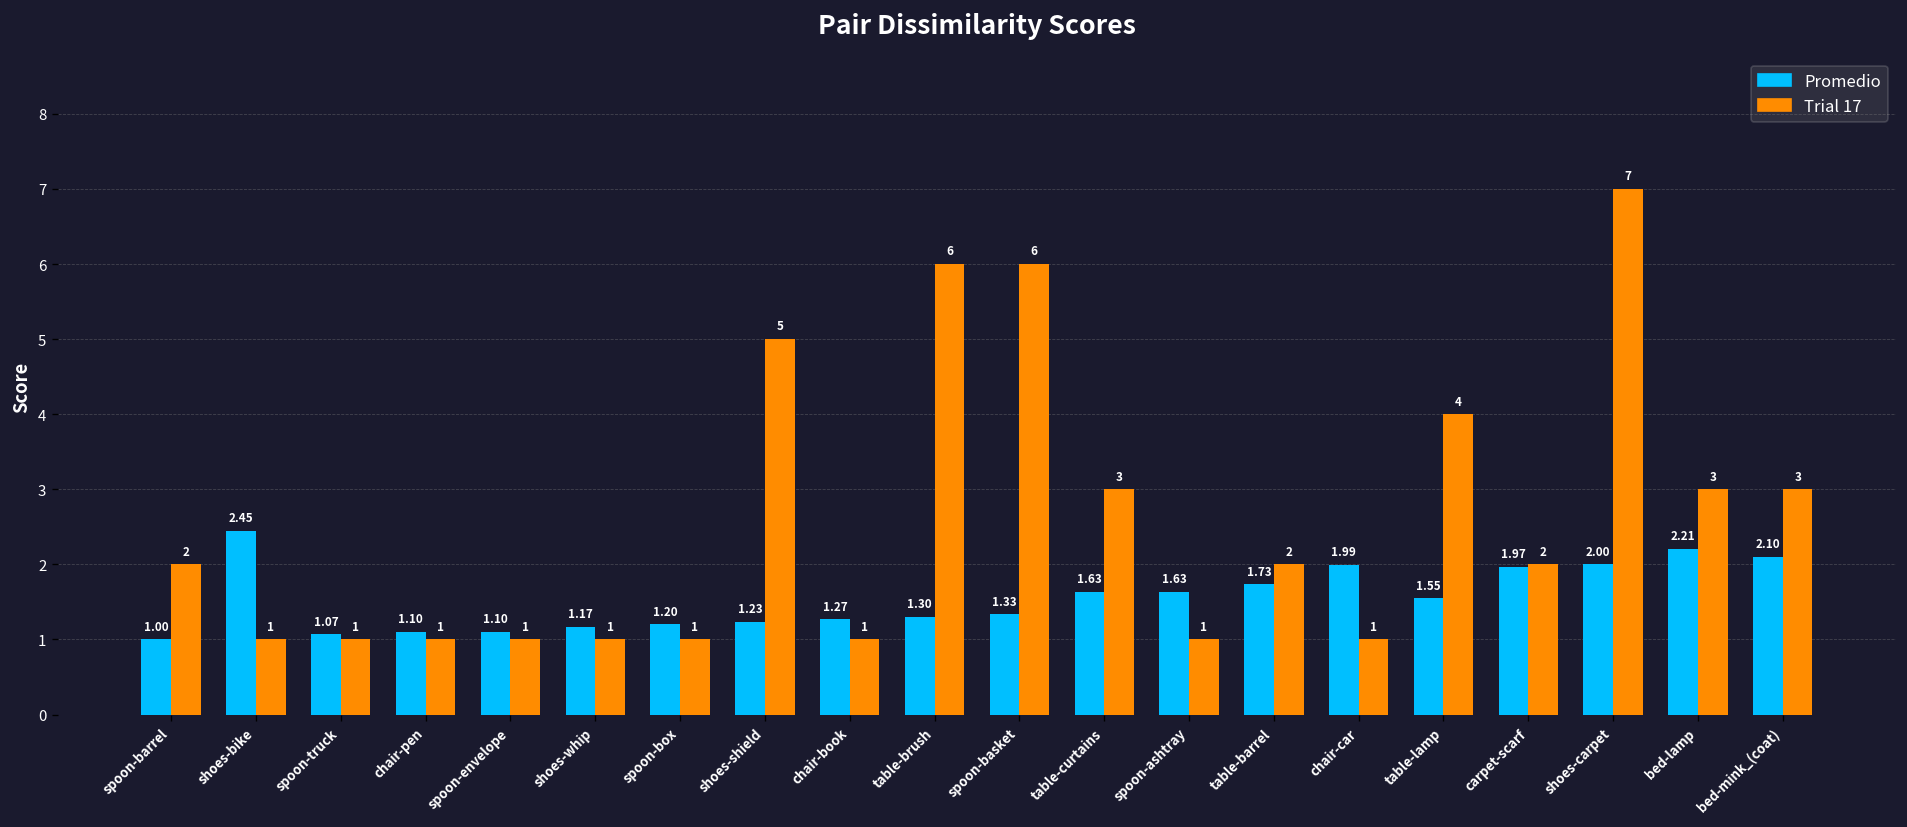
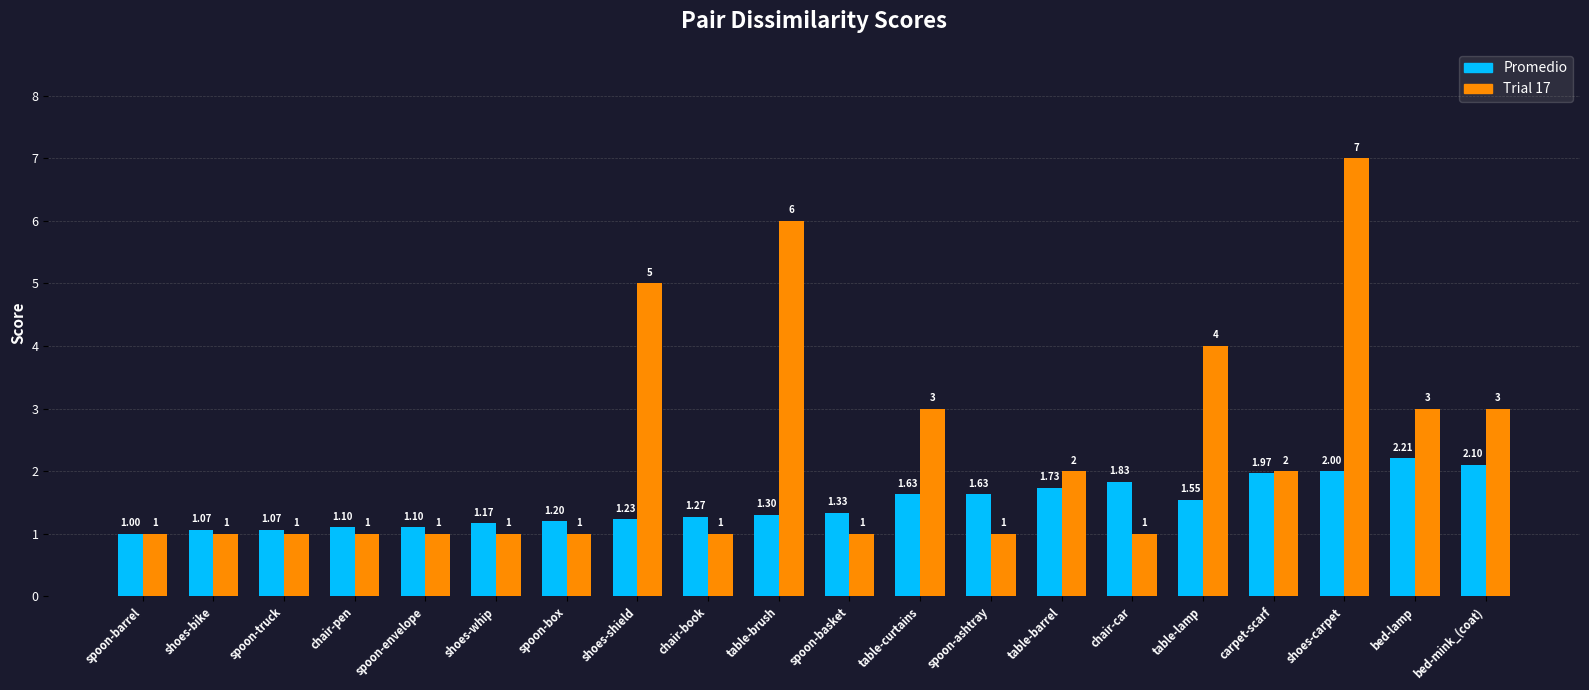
Trial 17, spoon-barrel: 2 -> 1
Promedio, shoes-bike: 2.45 -> 1.07
Trial 17, spoon-basket: 6 -> 1
Promedio, chair-car: 1.99 -> 1.83
